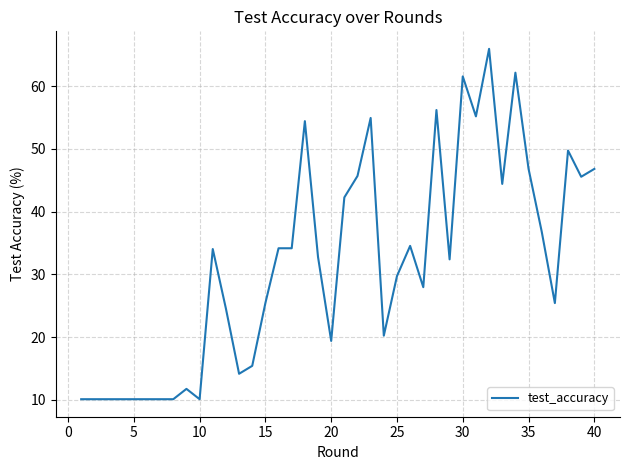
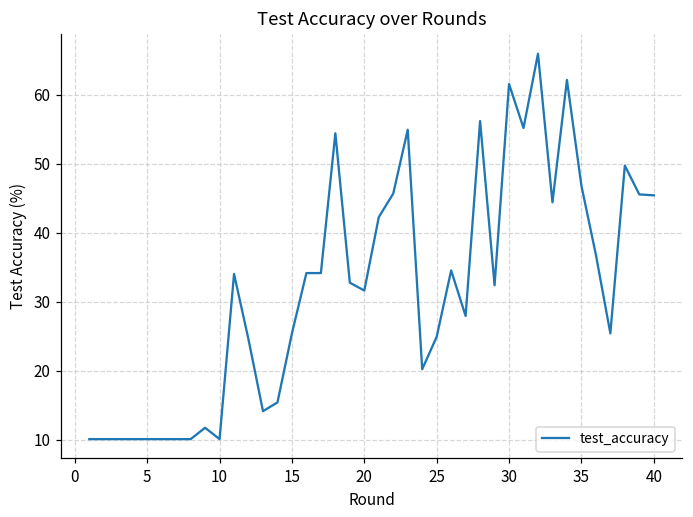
20: 19 -> 32
25: 30 -> 25
40: 47 -> 45
